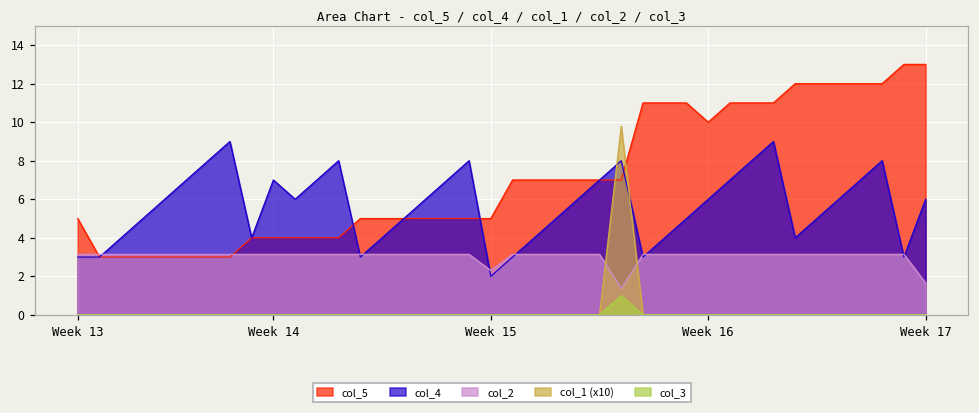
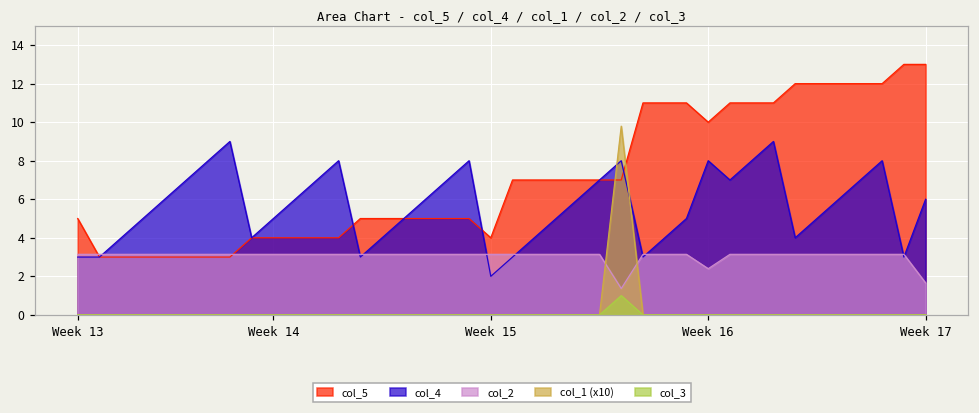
col_4, Week 14: 7 -> 5
col_5, Week 15: 5 -> 4
col_2, Week 15: 2.3 -> 3.1
col_4, Week 16: 6 -> 8
col_2, Week 16: 3.1 -> 2.4
